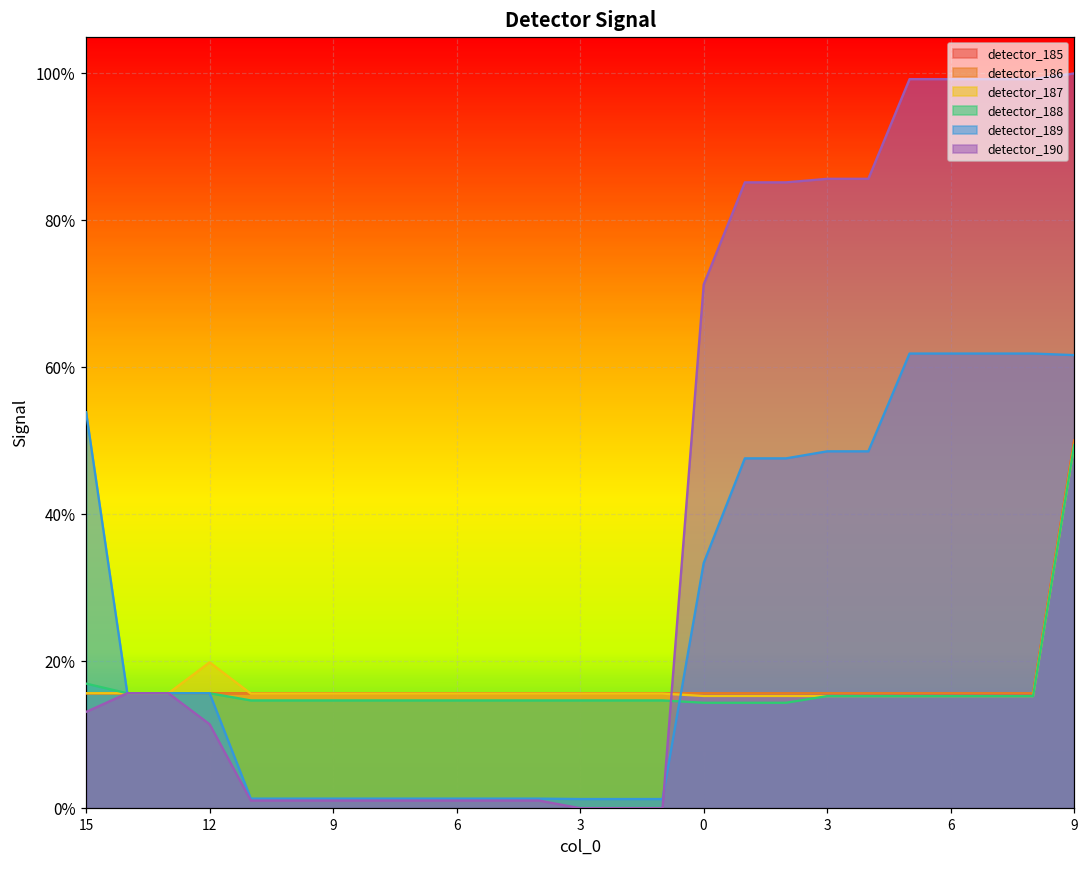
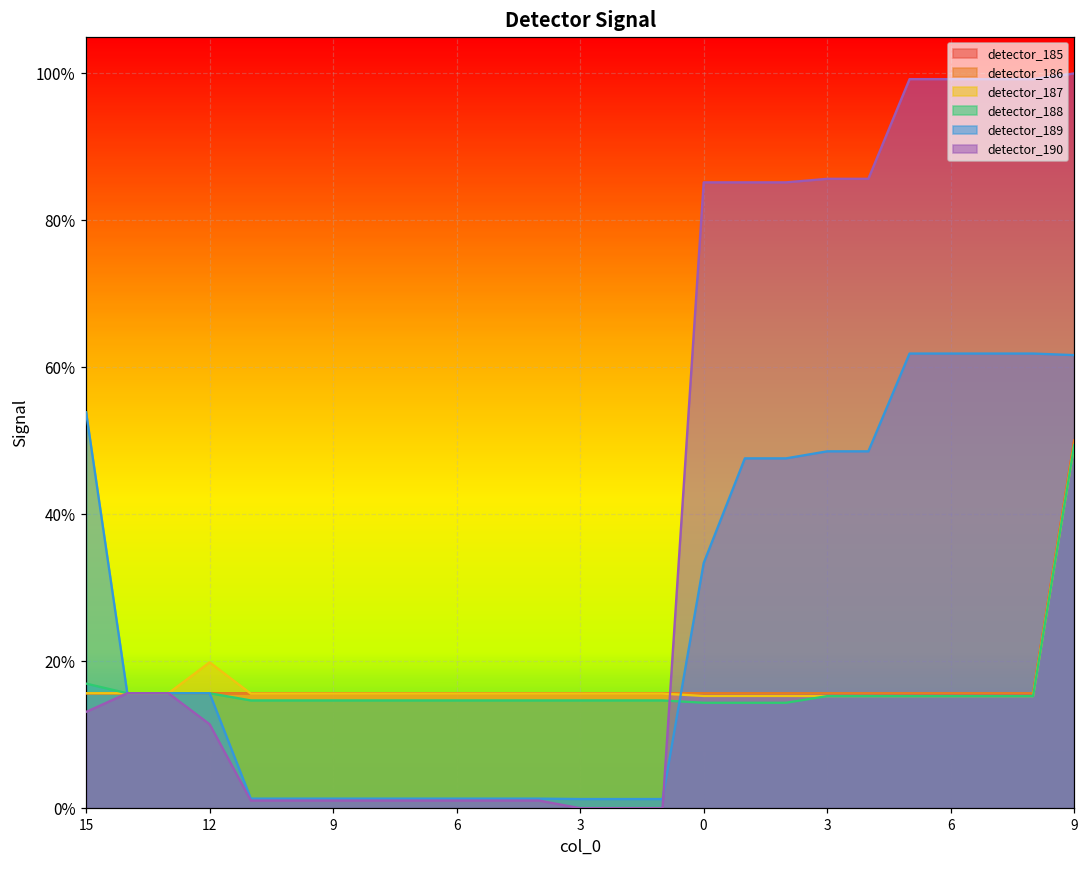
detector_190, 0: 71% -> 85%
